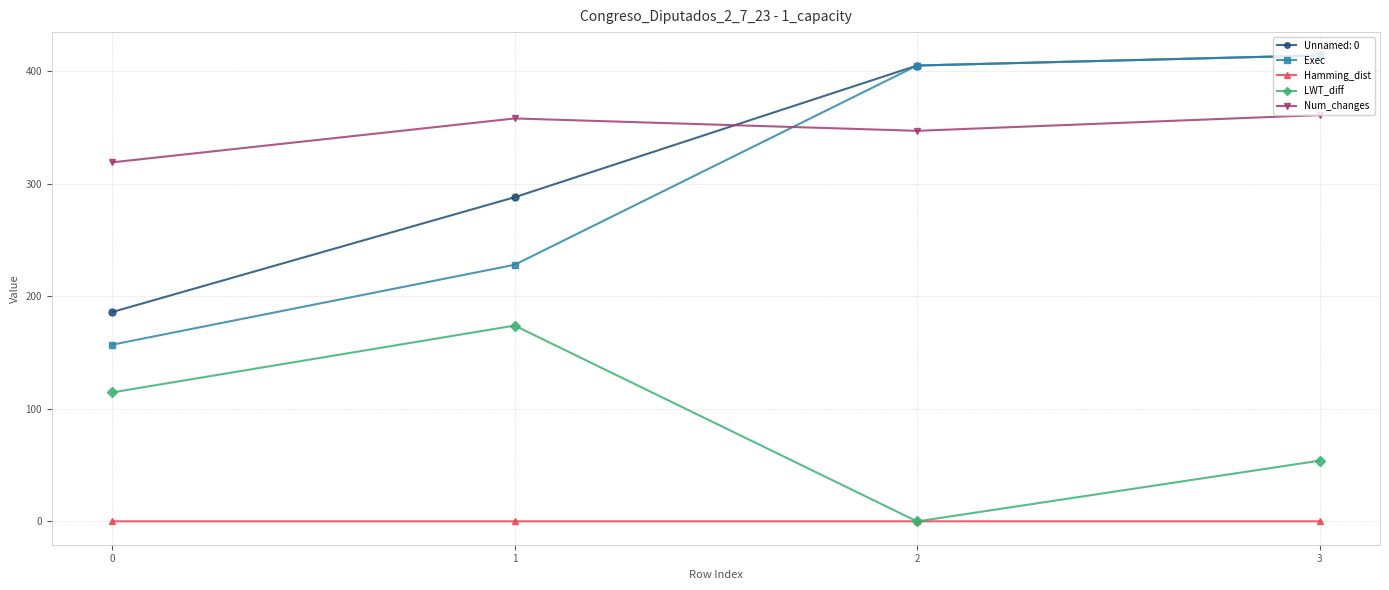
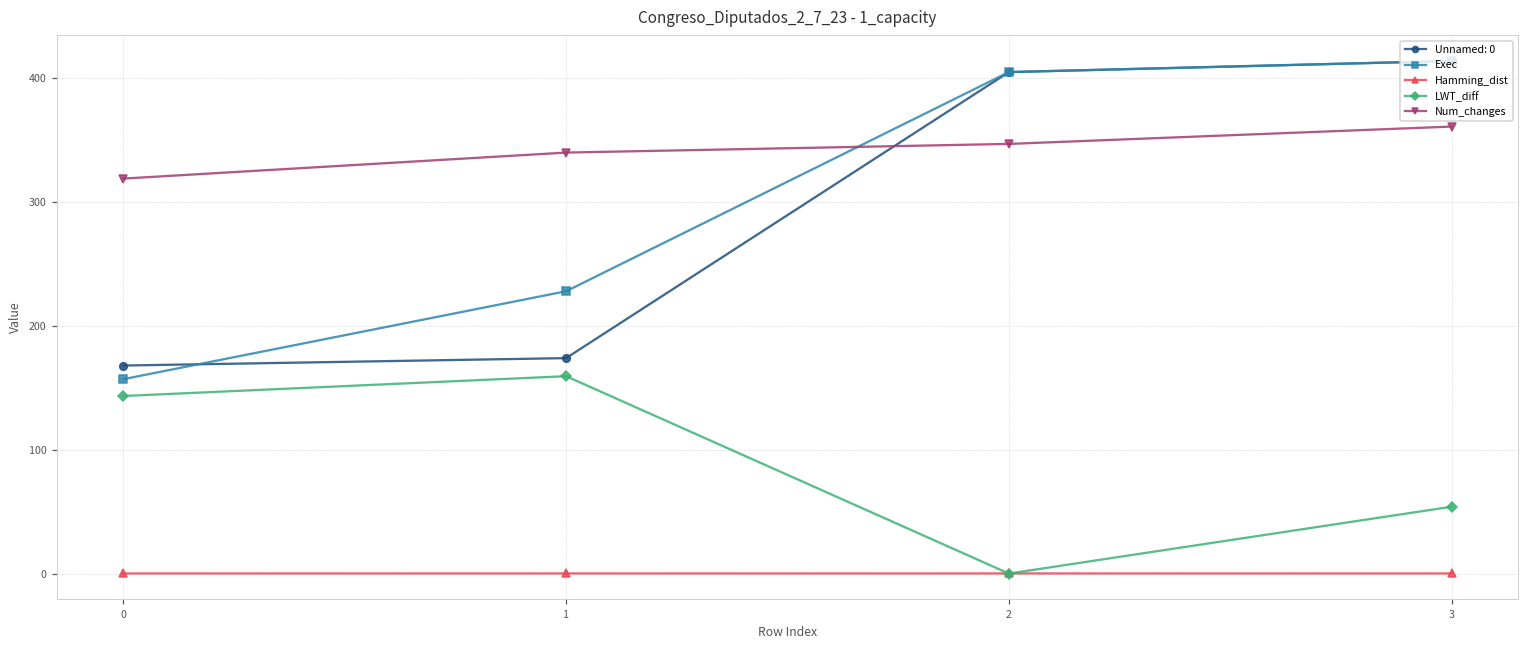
Unnamed: 0, 0: 186 -> 168
LWT_diff, 0: 115 -> 143
Unnamed: 0, 1: 288 -> 174
LWT_diff, 1: 174 -> 159
Num_changes, 1: 358 -> 340
